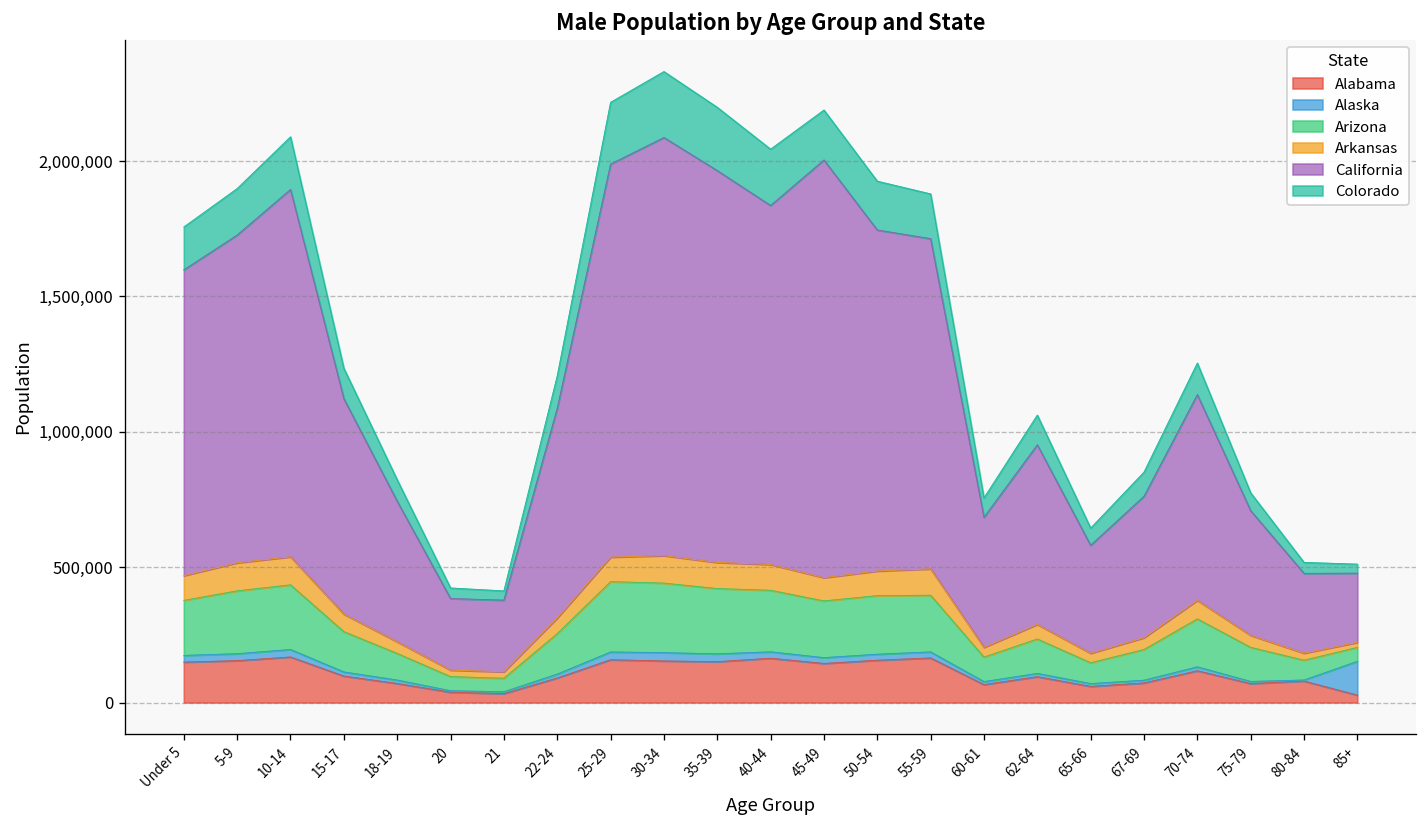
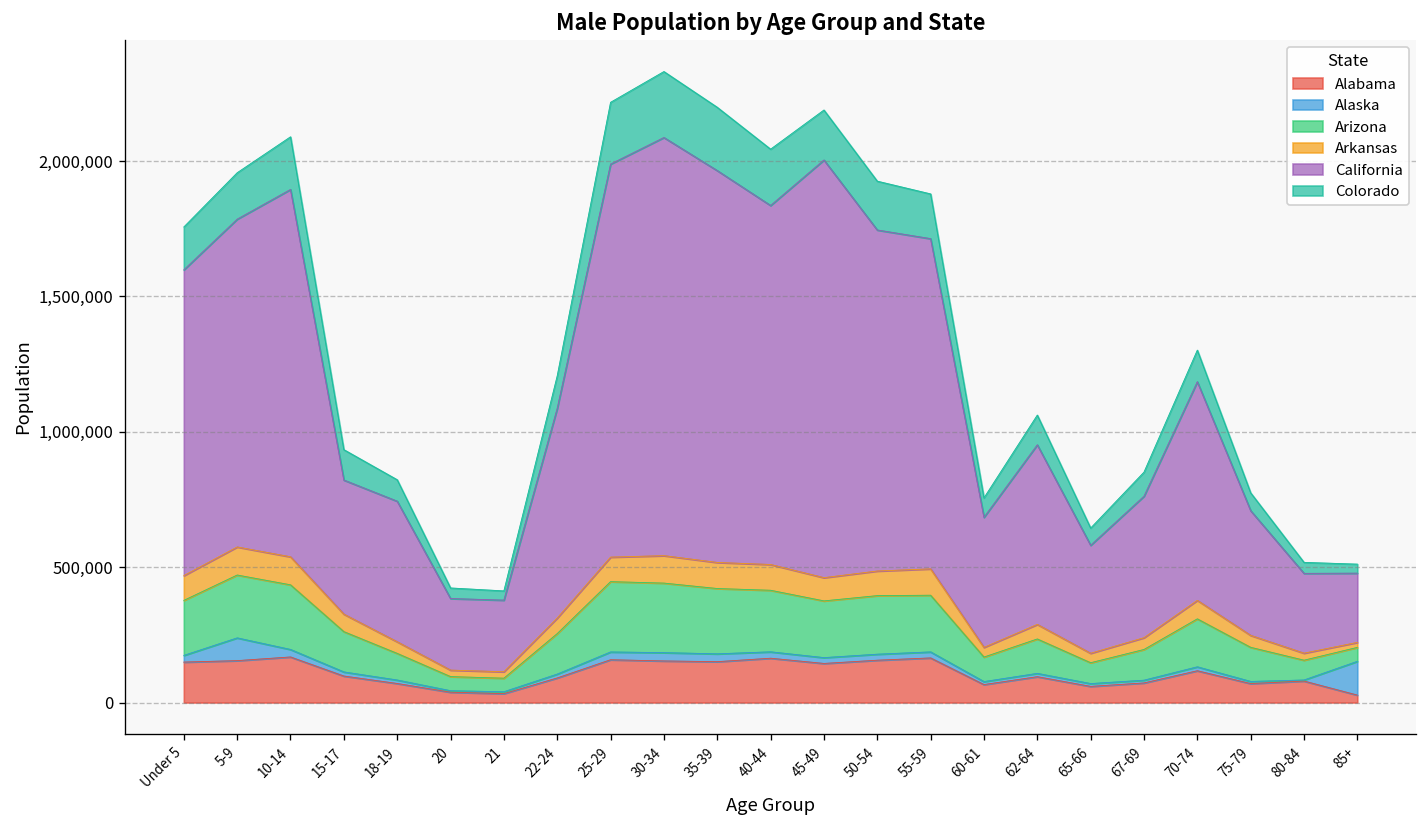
Alaska, 5-9: 30,000 -> 80,000
California, 15-17: 800,000 -> 500,000
California, 70-74: 760,000 -> 810,000
